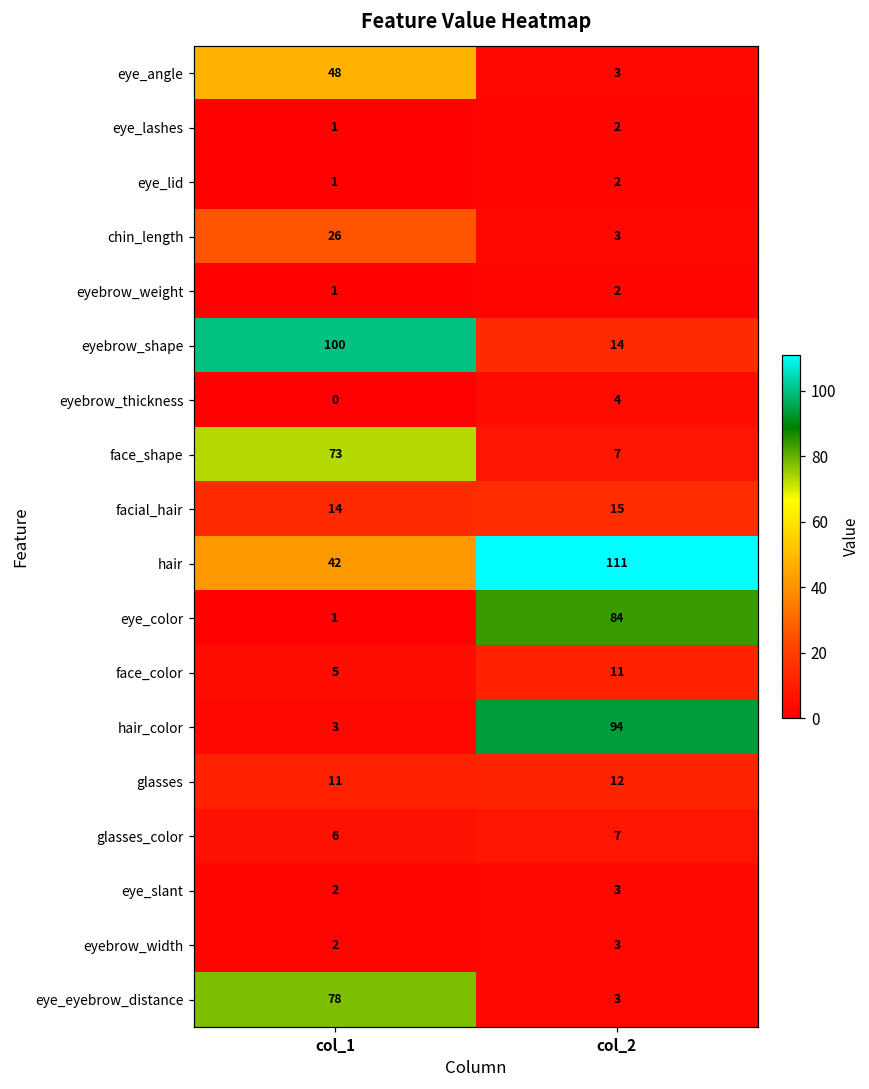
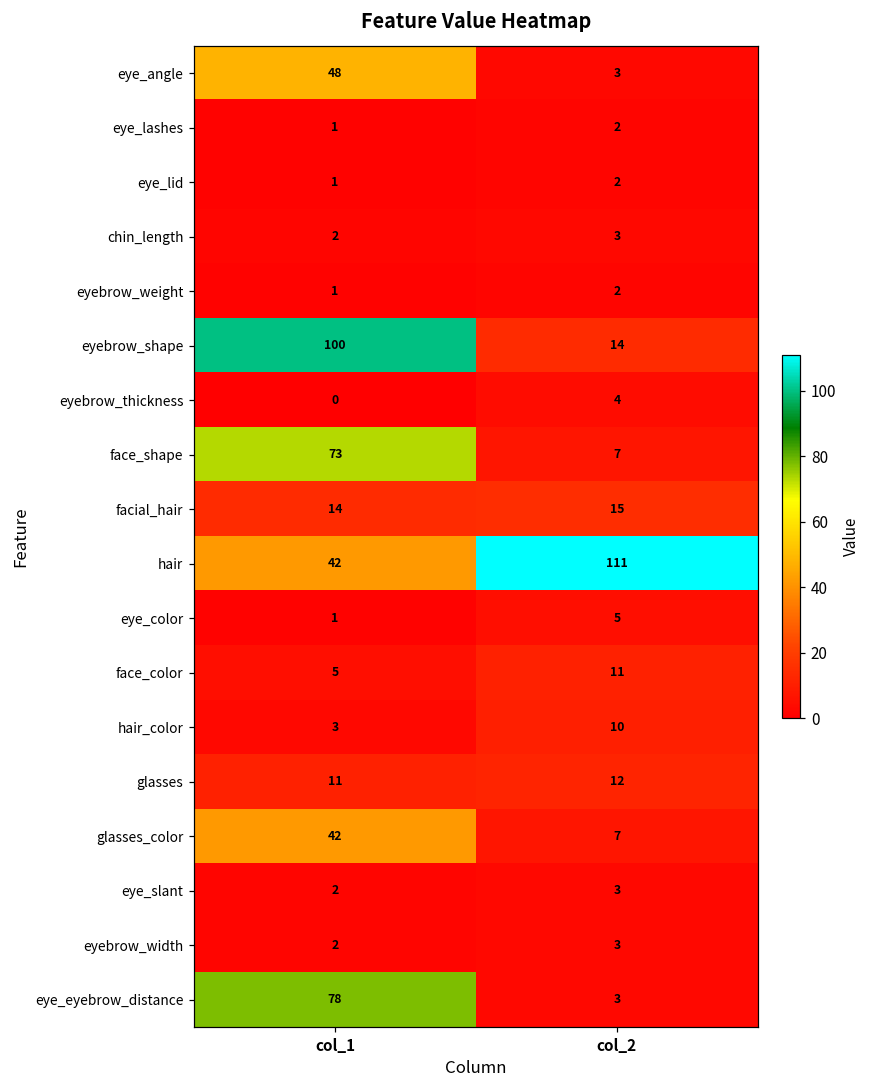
chin_length, col_1: 26 -> 2
eye_color, col_2: 84 -> 5
hair_color, col_2: 94 -> 10
glasses_color, col_1: 6 -> 42
